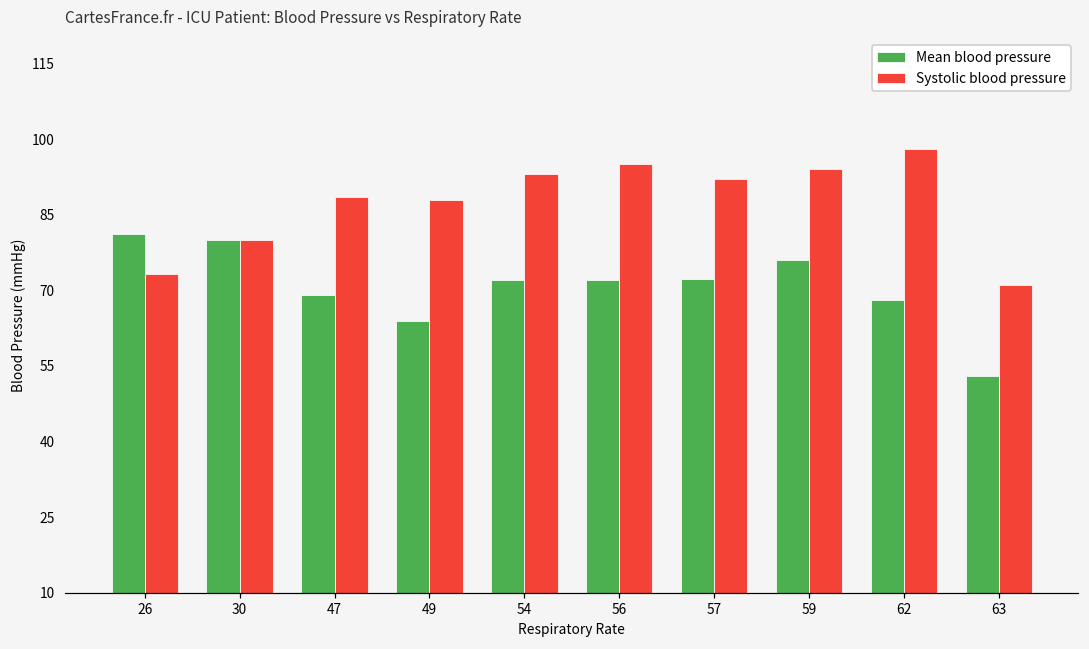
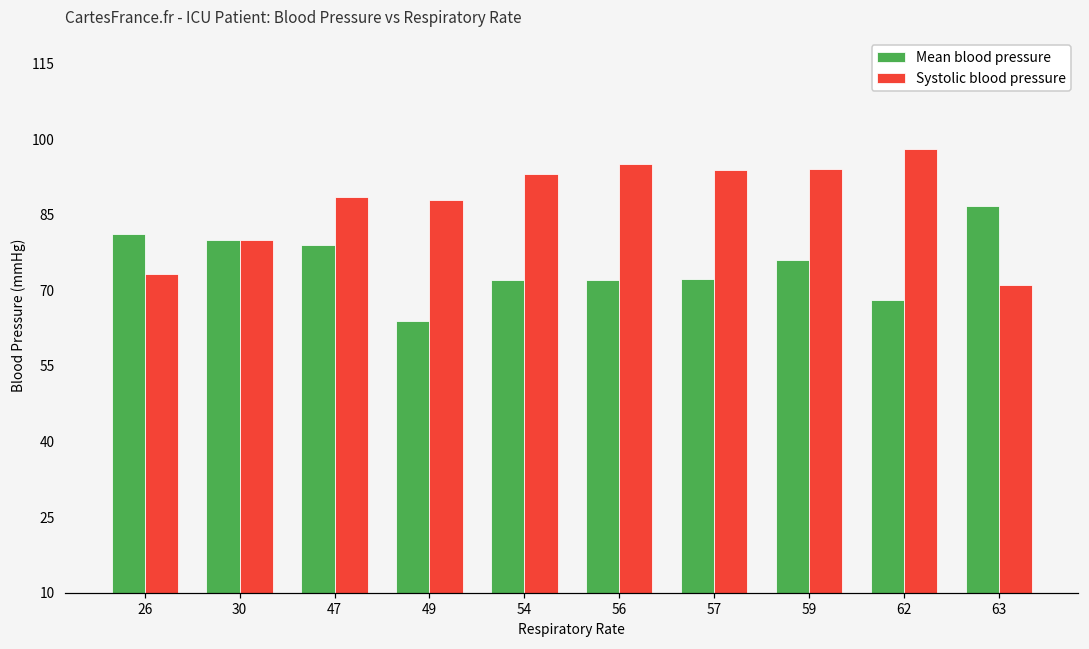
Mean blood pressure, 47: 69 -> 79
Systolic blood pressure, 57: 92 -> 94
Mean blood pressure, 63: 53 -> 87
